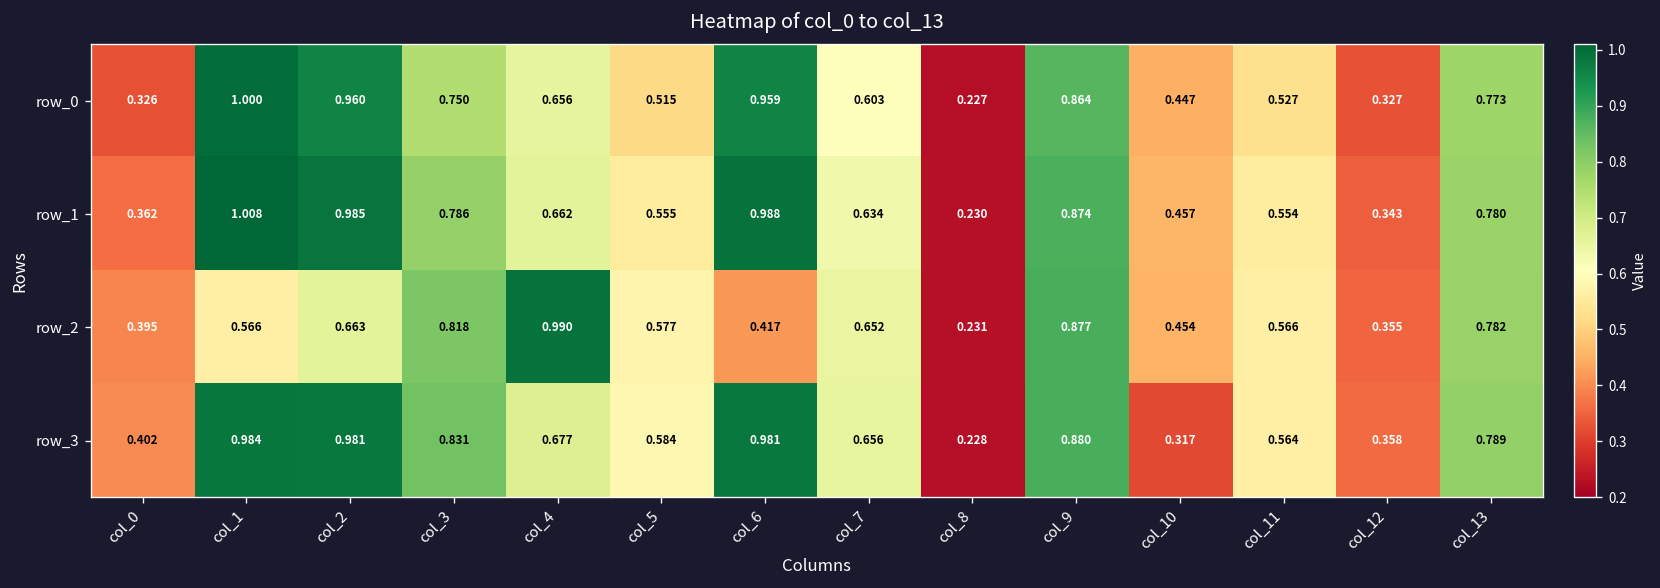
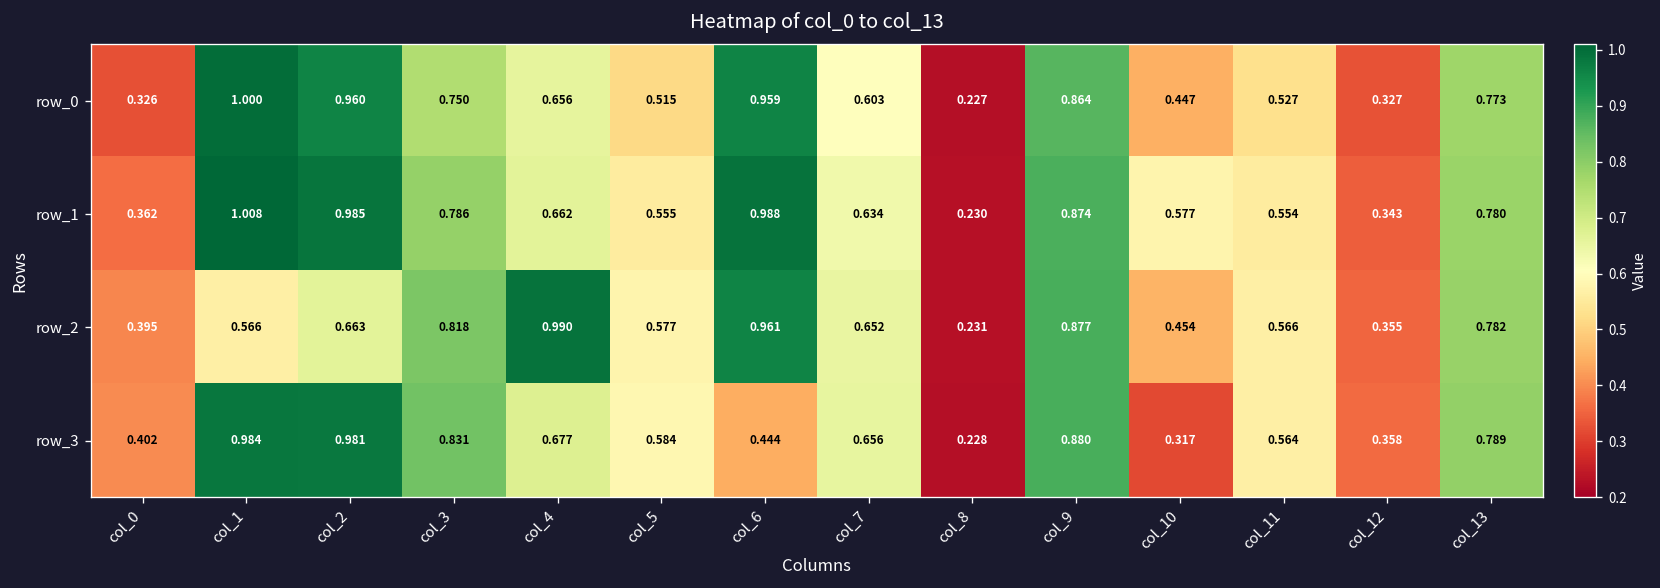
row_1, col_10: 0.457 -> 0.577
row_2, col_6: 0.417 -> 0.961
row_3, col_6: 0.981 -> 0.444
